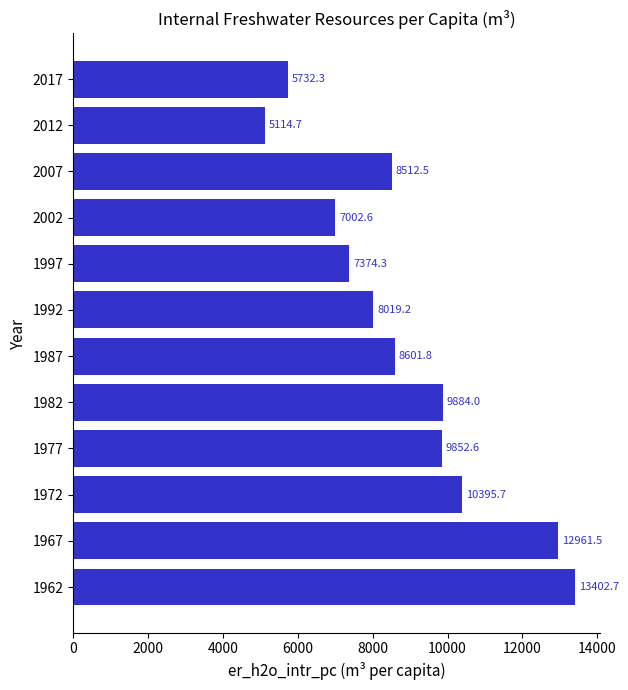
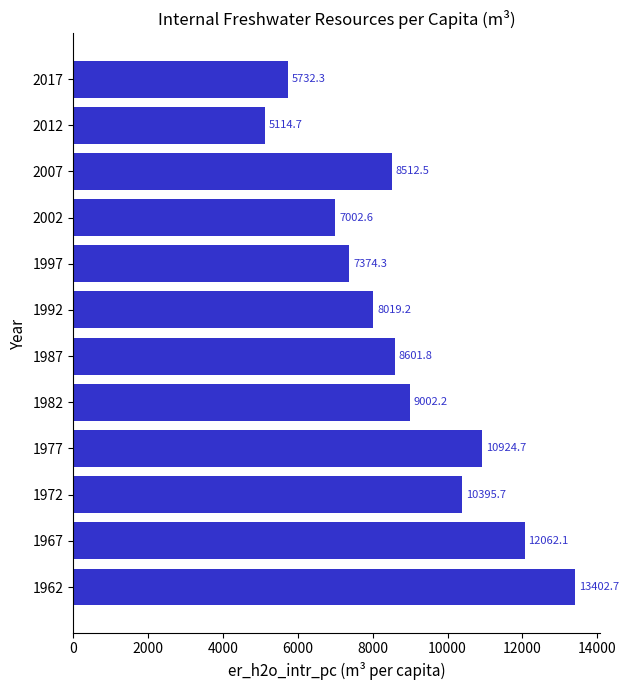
1982: 9884.0 -> 9002.2
1977: 9852.6 -> 10924.7
1967: 12961.5 -> 12062.1
